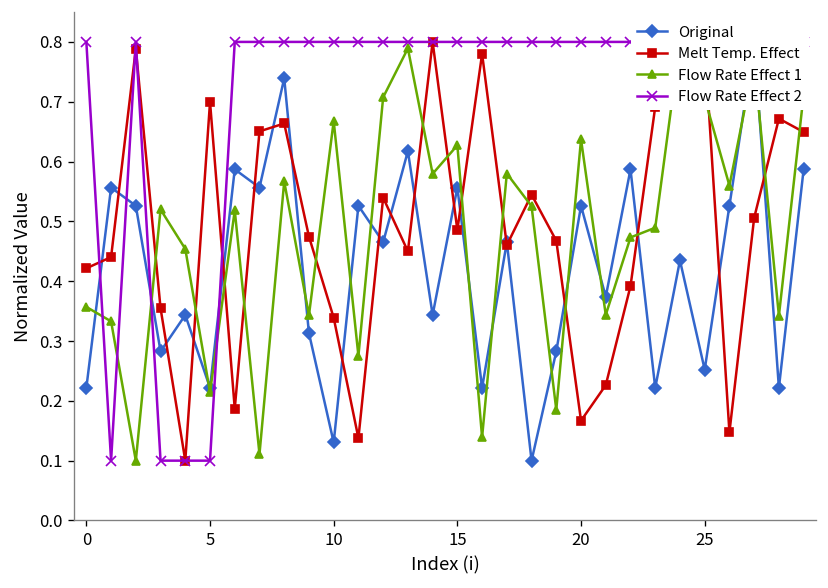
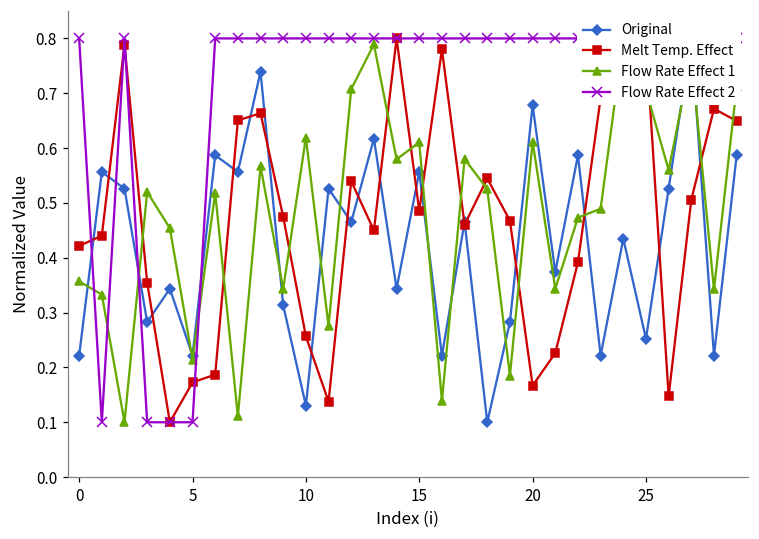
Melt Temp. Effect, 5: 0.70 -> 0.17
Melt Temp. Effect, 10: 0.34 -> 0.26
Flow Rate Effect 1, 10: 0.67 -> 0.62
Flow Rate Effect 1, 15: 0.63 -> 0.61
Original, 20: 0.53 -> 0.68
Flow Rate Effect 1, 20: 0.64 -> 0.61
